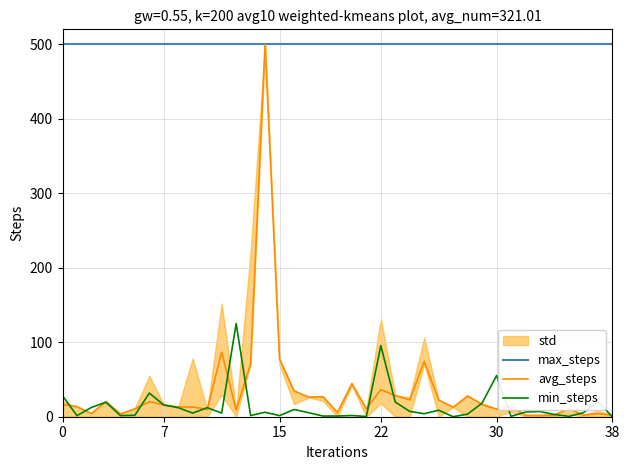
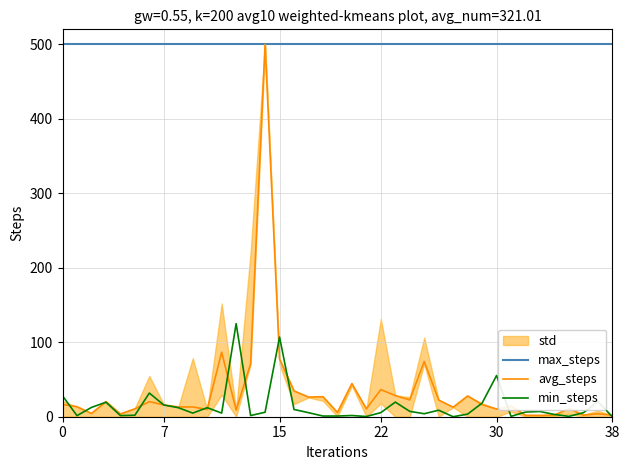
min_steps, 15: 0 -> 110
min_steps, 22: 100 -> 10
